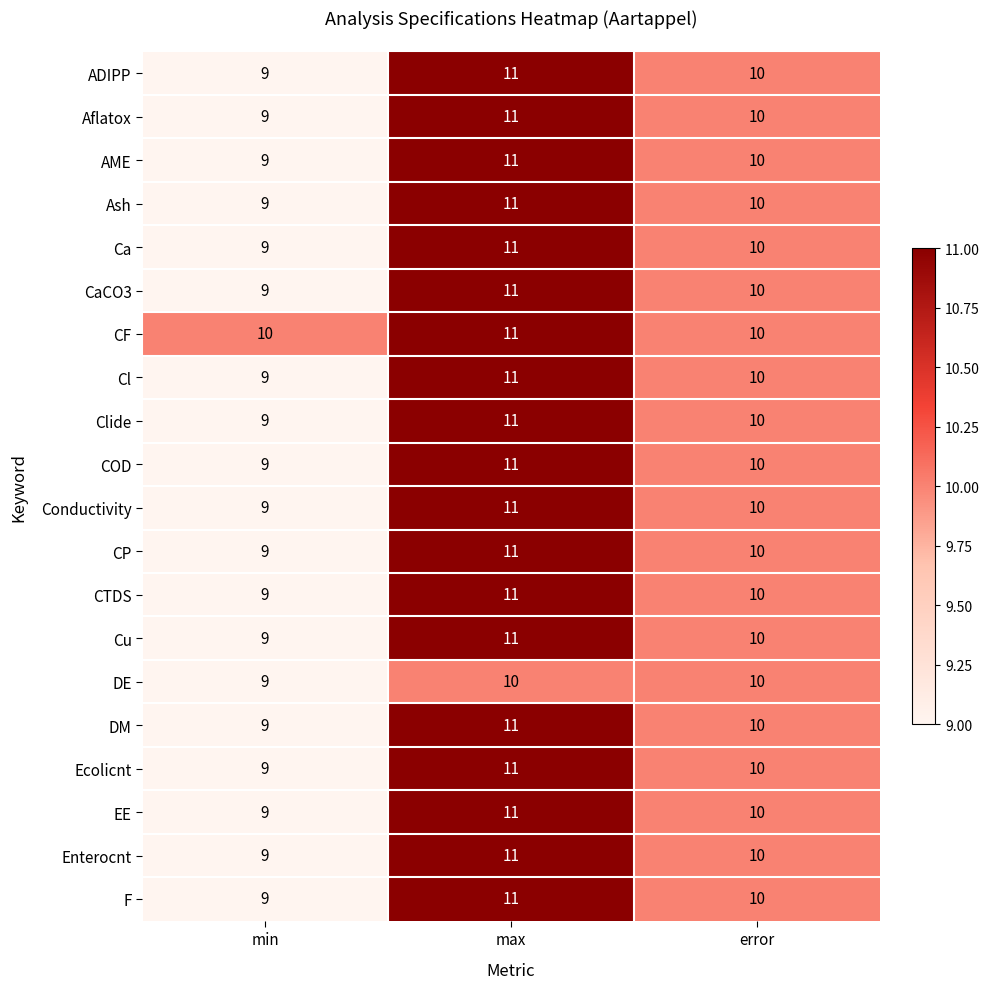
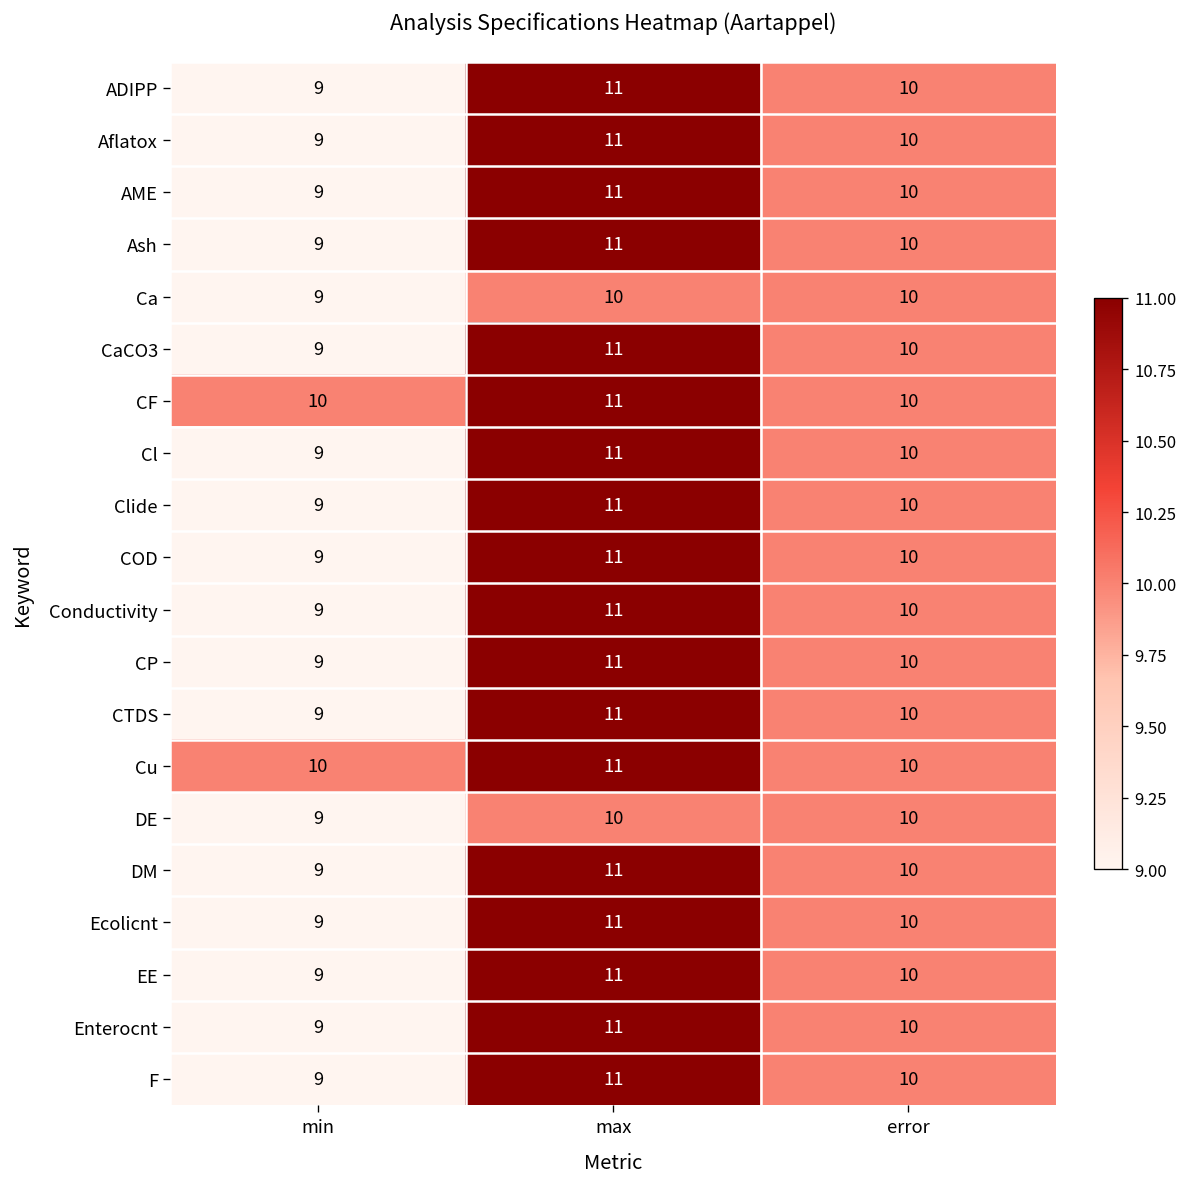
Ca, max: 11 -> 10
Cu, min: 9 -> 10
